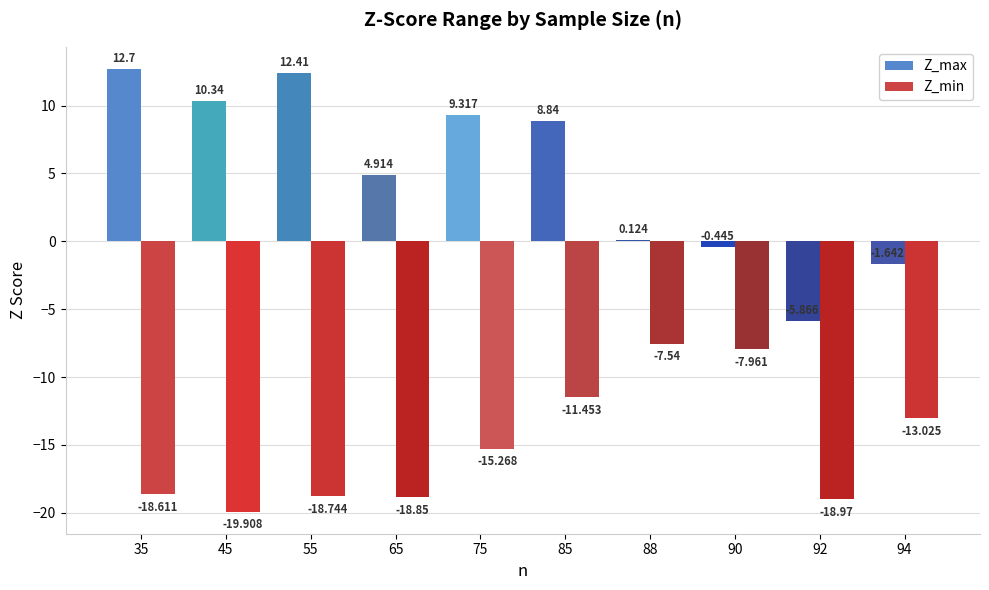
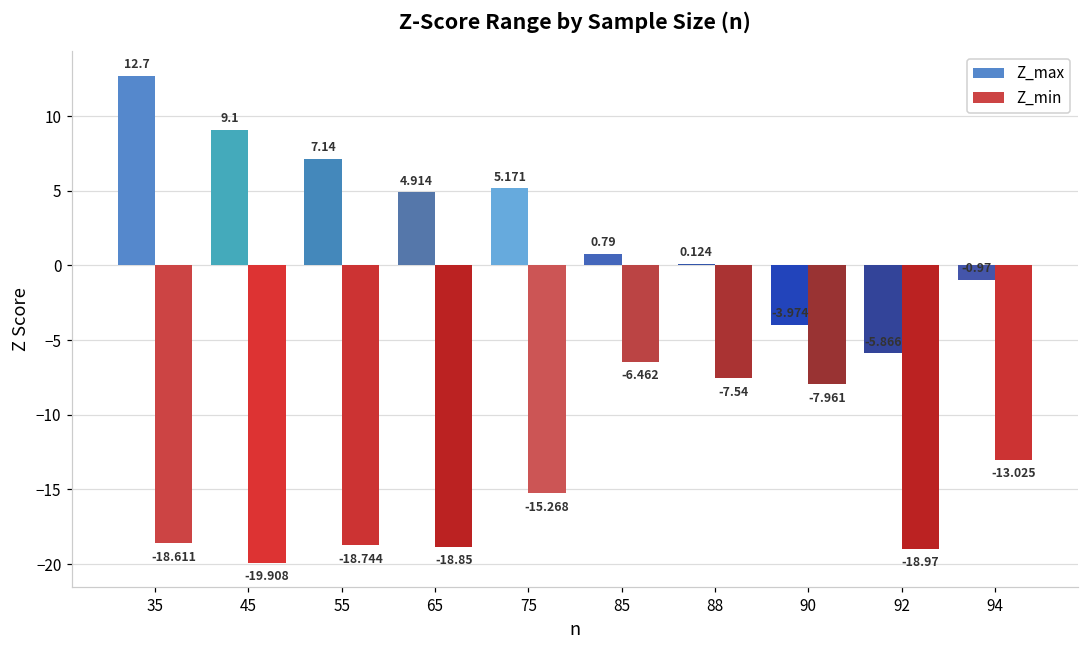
Z_max, 45: 10.34 -> 9.1
Z_max, 55: 12.41 -> 7.14
Z_max, 75: 9.317 -> 5.171
Z_max, 85: 8.84 -> 0.79
Z_min, 85: -11.453 -> -6.462
Z_max, 90: -0.445 -> -3.974
Z_max, 94: -1.642 -> -0.97
